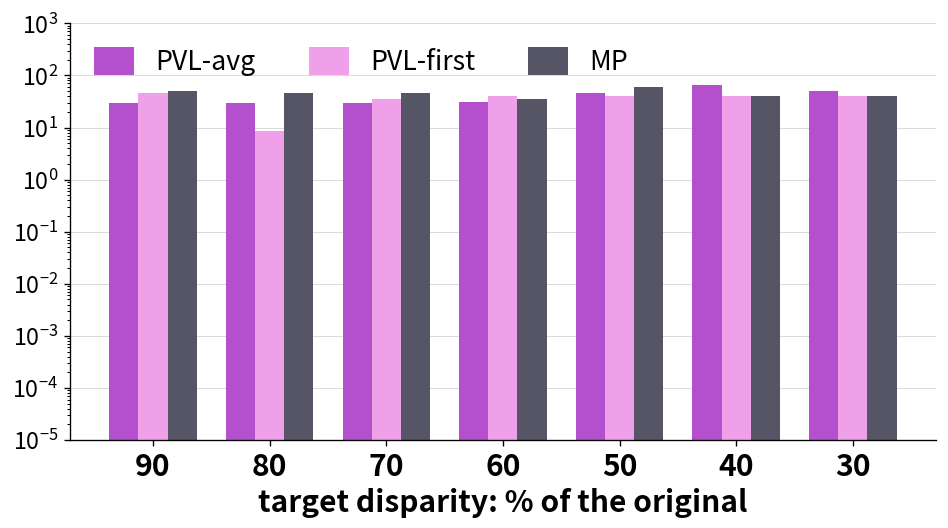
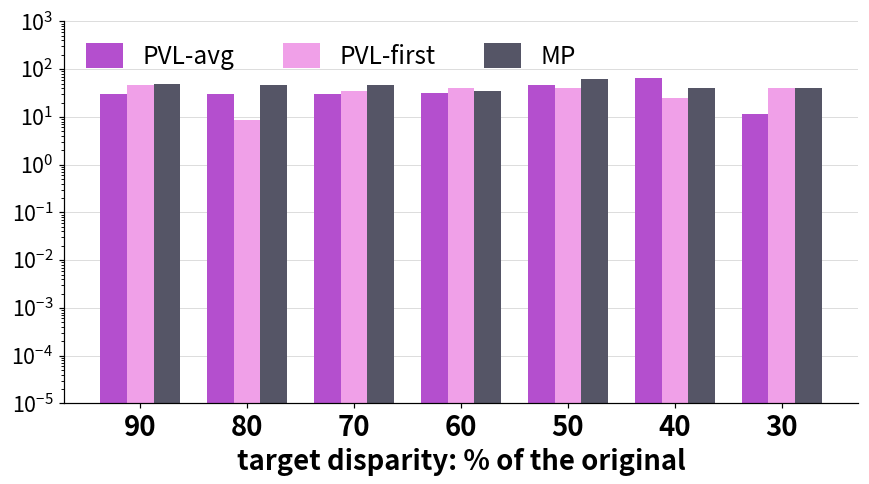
PVL-first, 40: 40 -> 20
PVL-avg, 30: 50 -> 12
